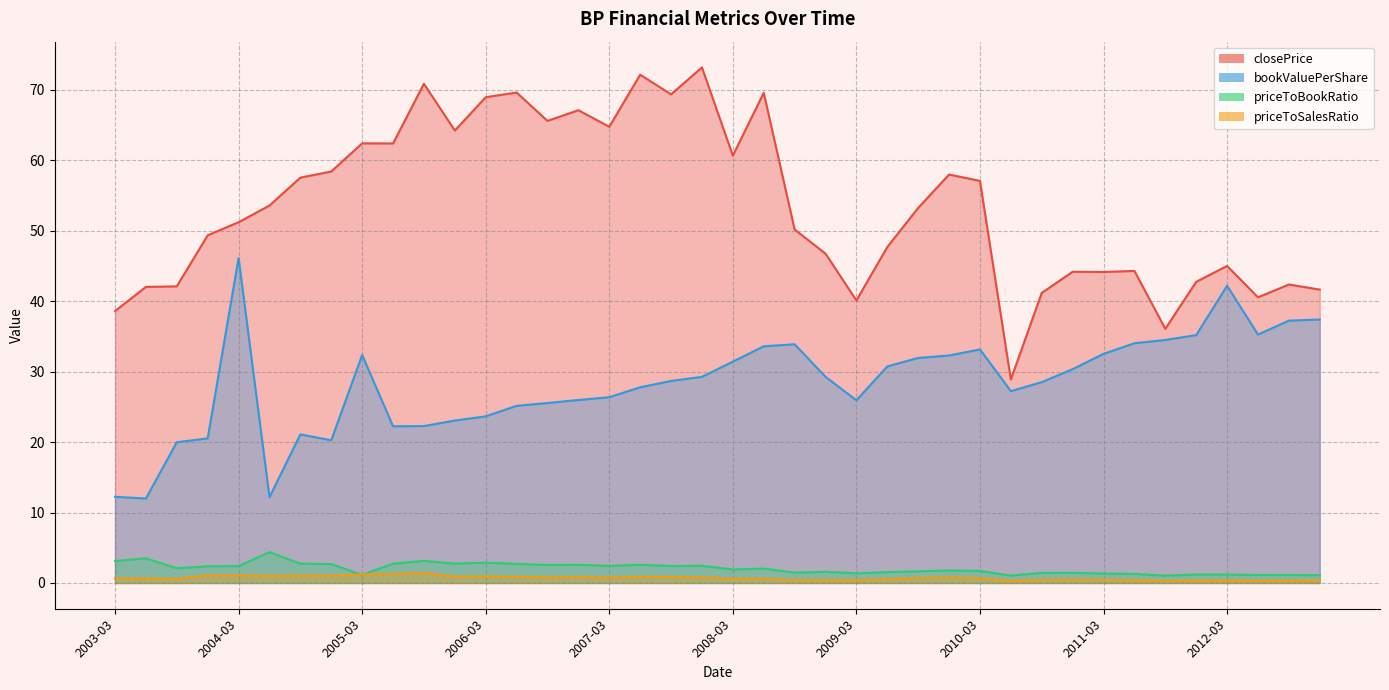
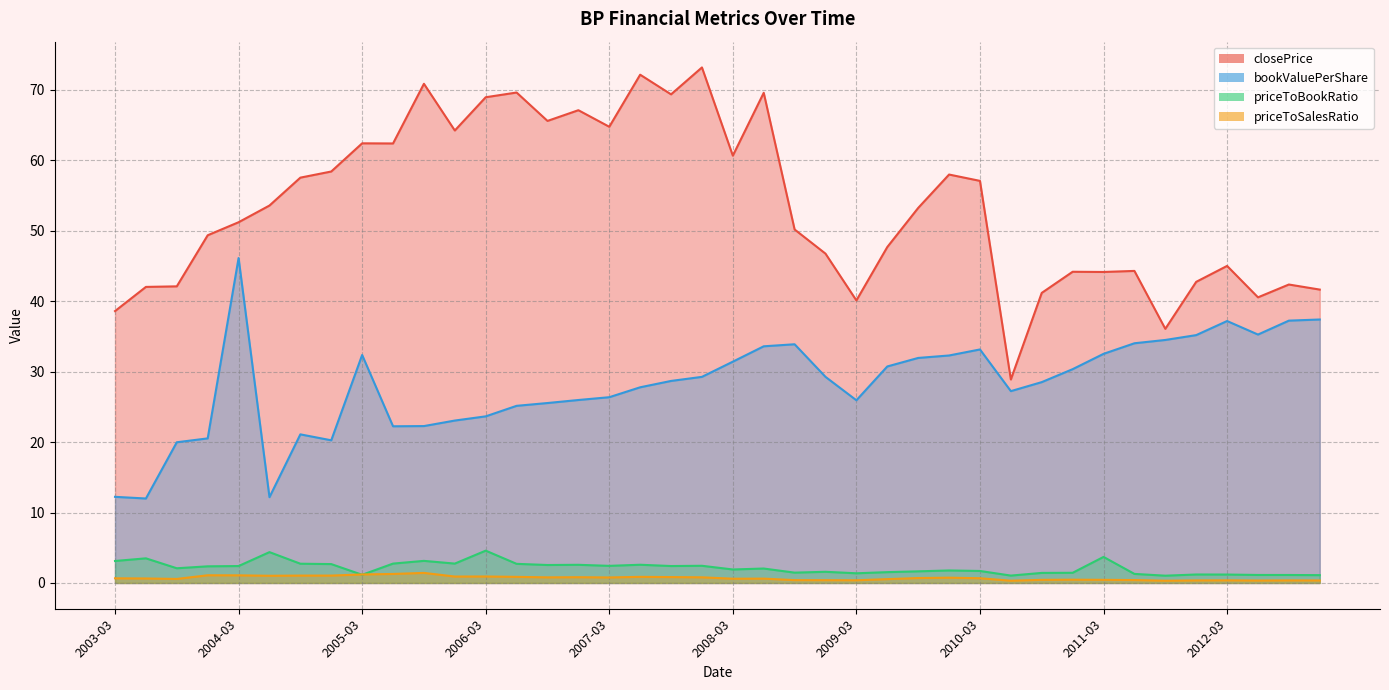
priceToBookRatio, 2006-03: 3 -> 5
priceToBookRatio, 2011-03: 1 -> 4
bookValuePerShare, 2012-03: 42 -> 37
